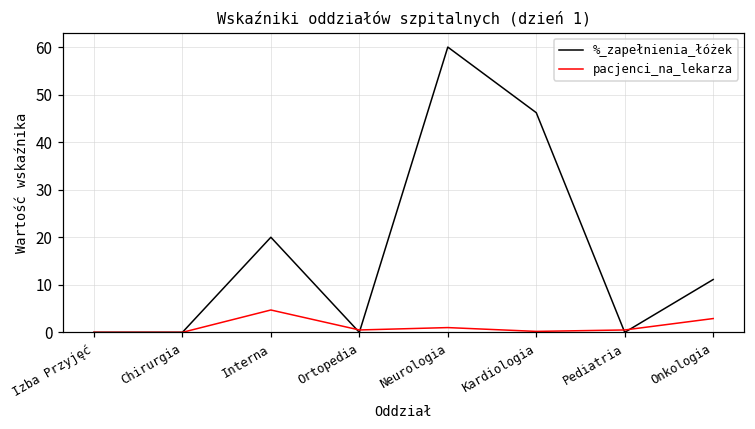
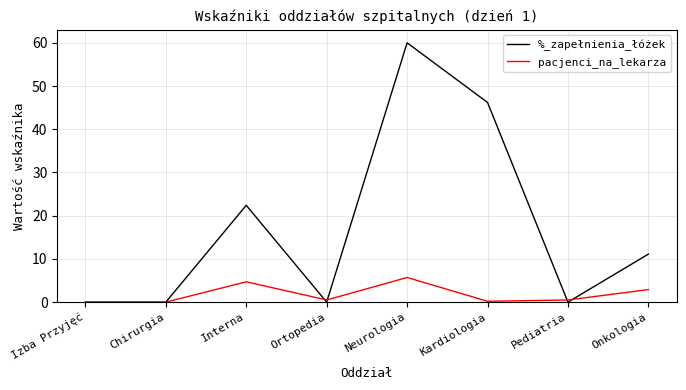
%_zapełnienia_łóżek, Interna: 20 -> 22
pacjenci_na_lekarza, Neurologia: 1 -> 6
